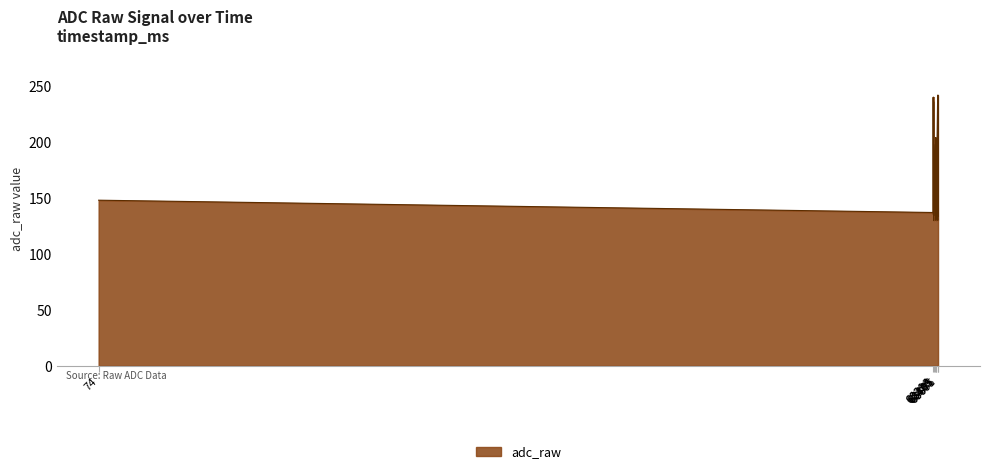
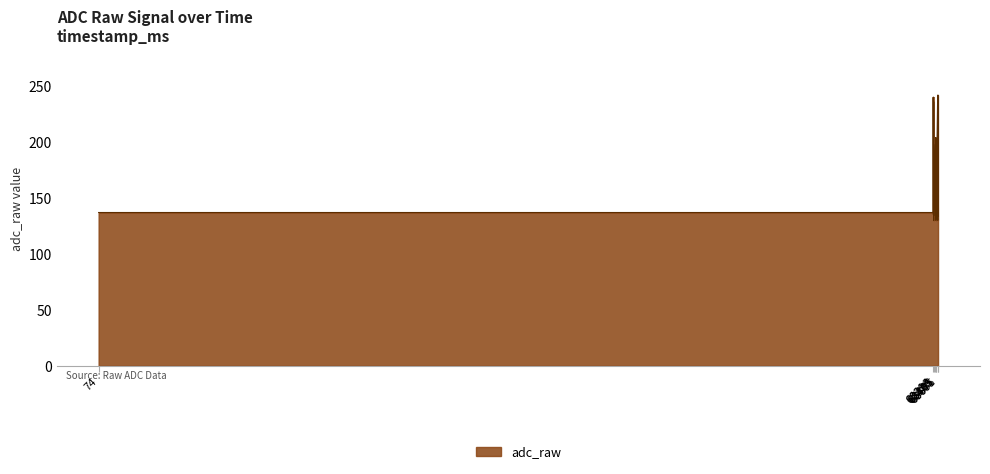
74: 148 -> 137
